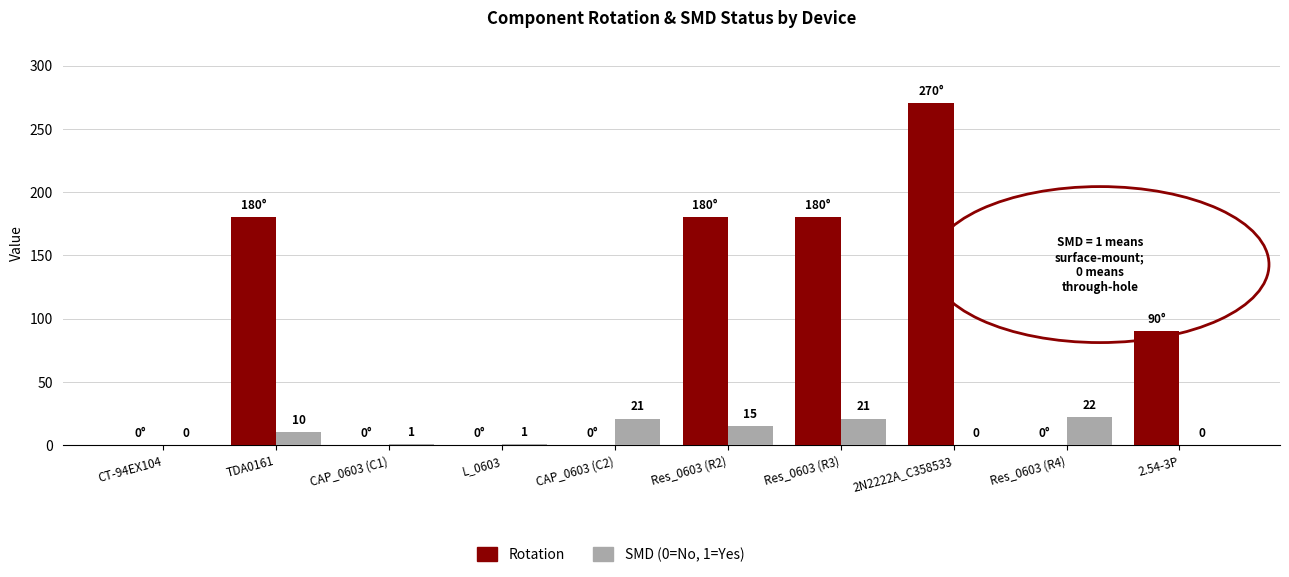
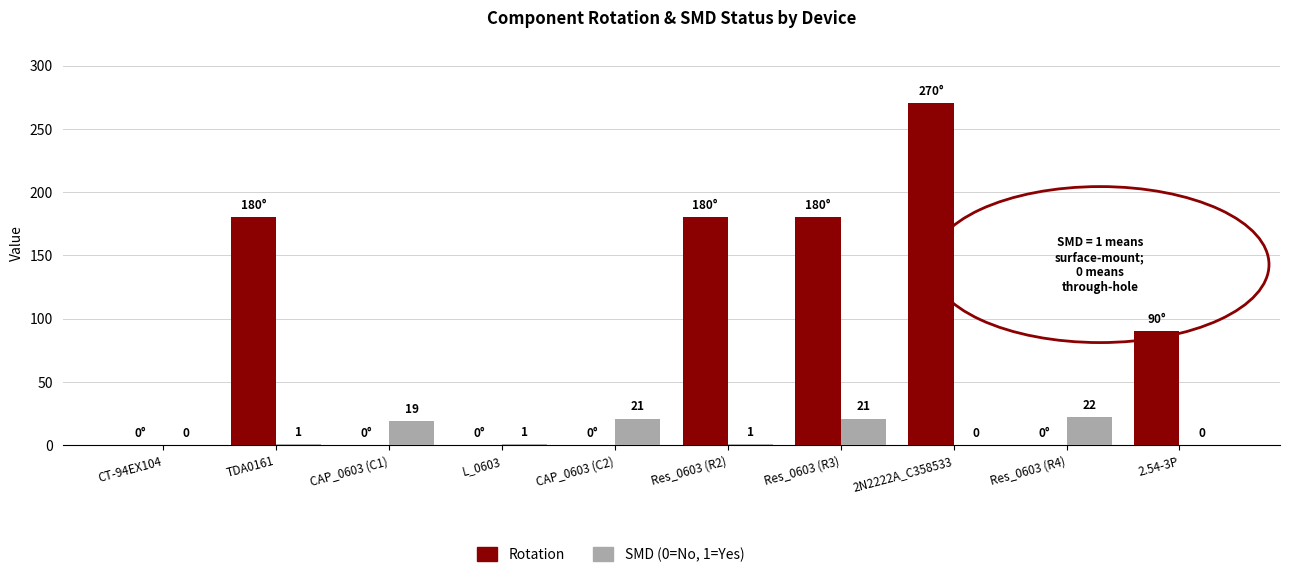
SMD (0=No, 1=Yes), TDA0161: 10 -> 1
SMD (0=No, 1=Yes), CAP_0603 (C1): 1 -> 19
SMD (0=No, 1=Yes), Res_0603 (R2): 15 -> 1
